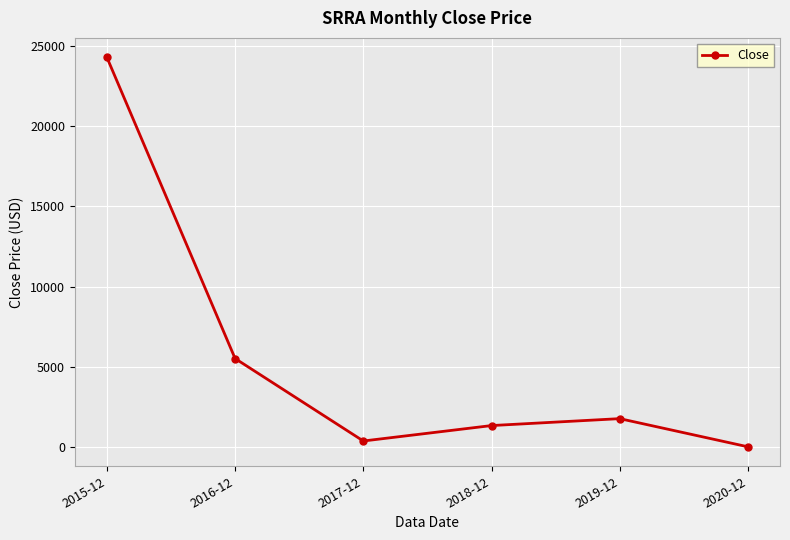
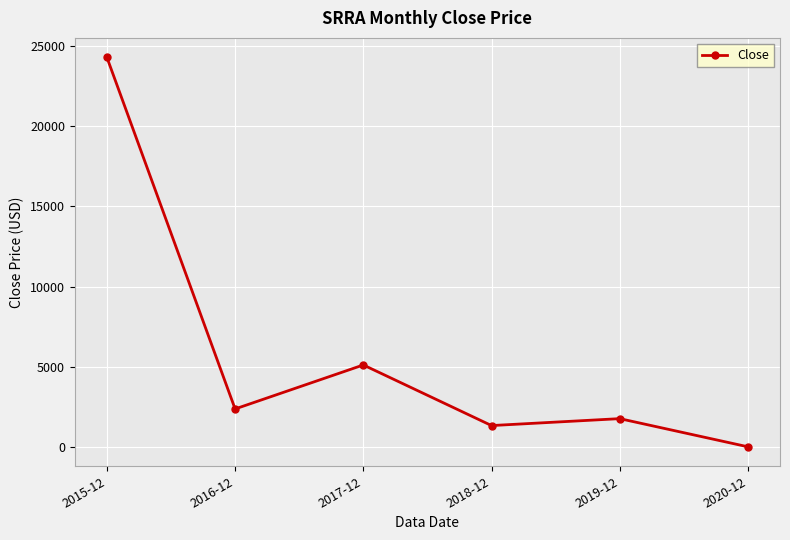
2016-12: 5500 -> 2400
2017-12: 400 -> 5100
